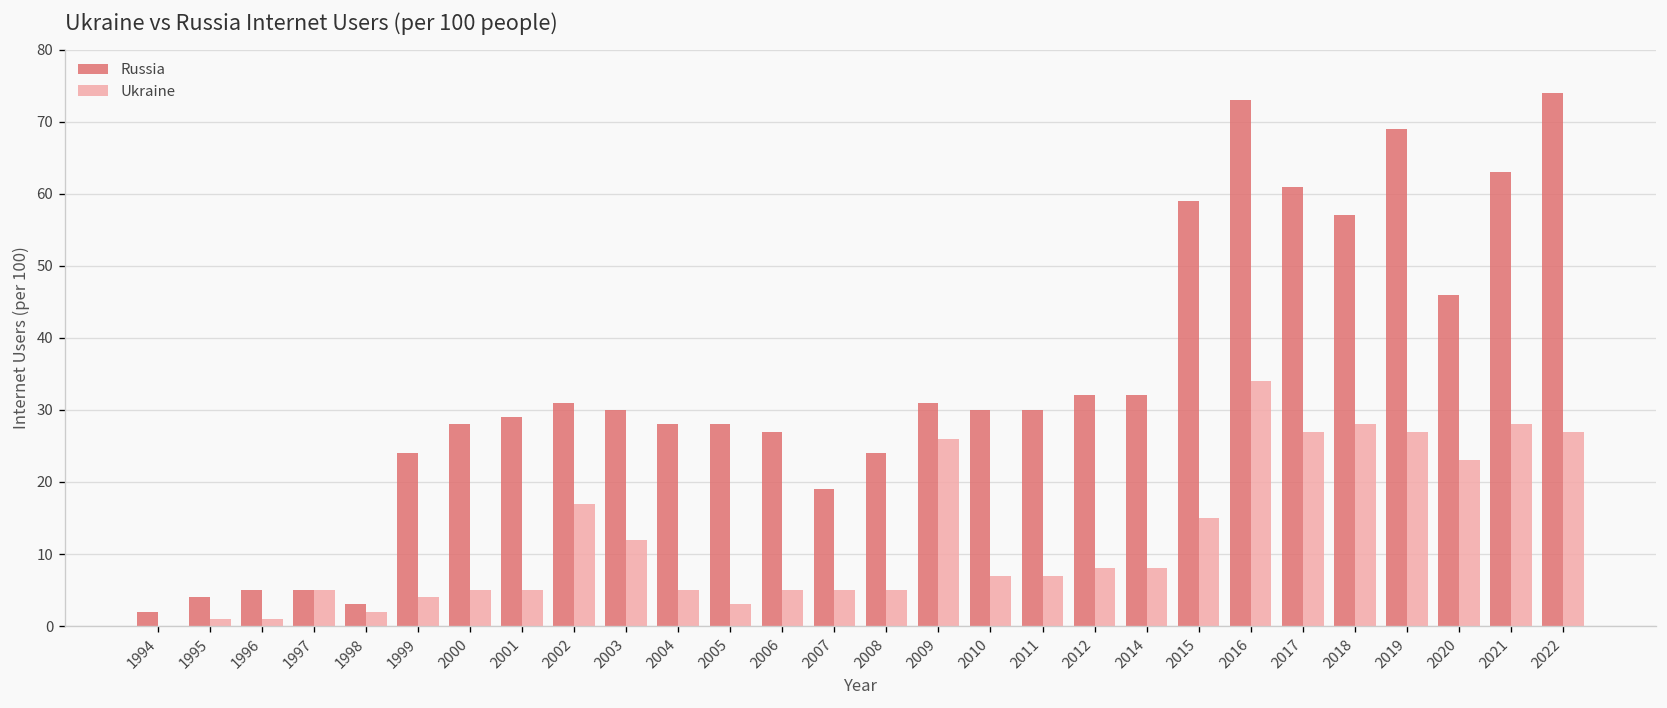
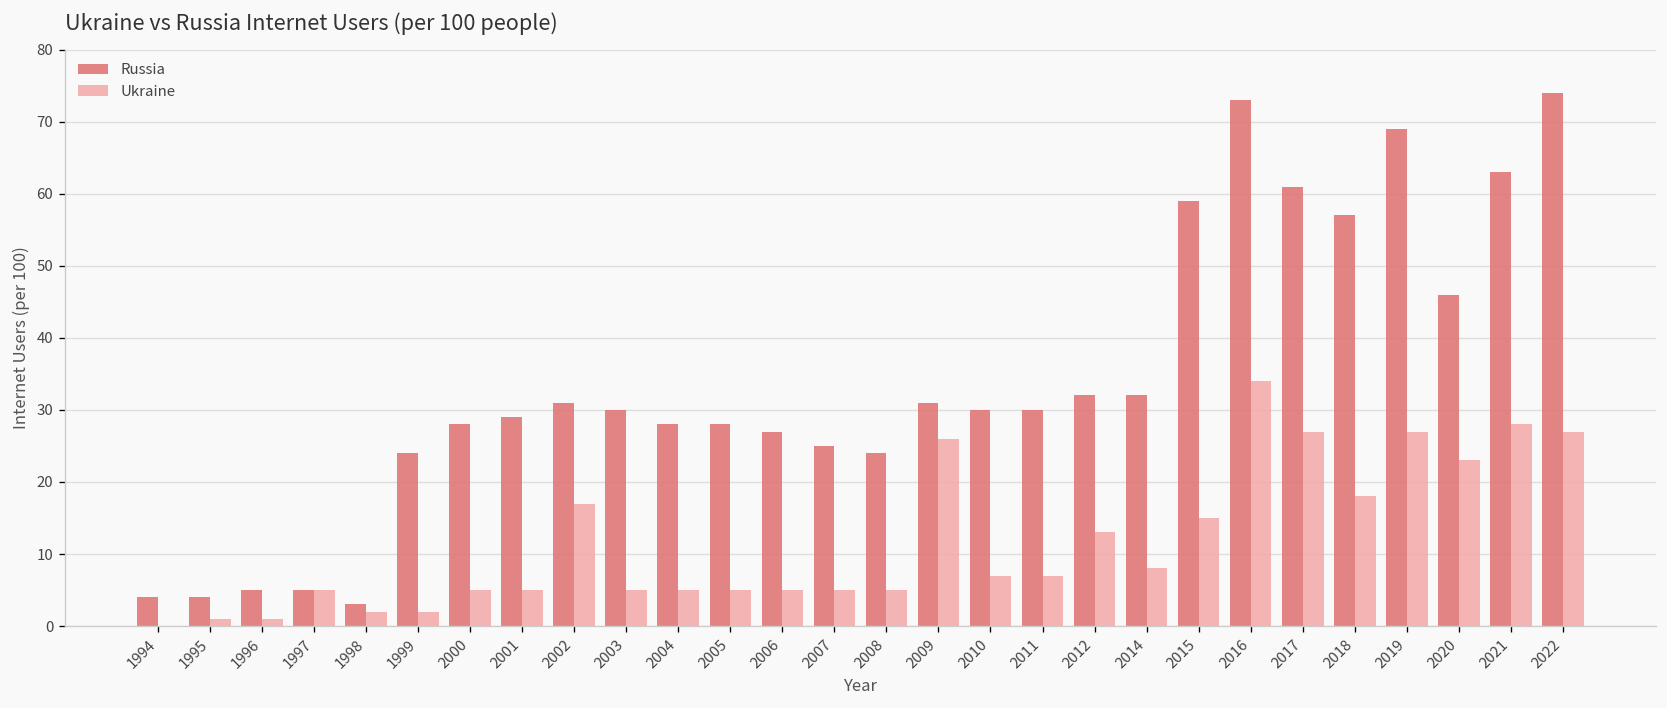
Russia, 1994: 2 -> 4
Ukraine, 1999: 4 -> 2
Ukraine, 2003: 12 -> 5
Ukraine, 2005: 3 -> 5
Russia, 2007: 19 -> 25
Ukraine, 2012: 8 -> 13
Ukraine, 2018: 28 -> 18
